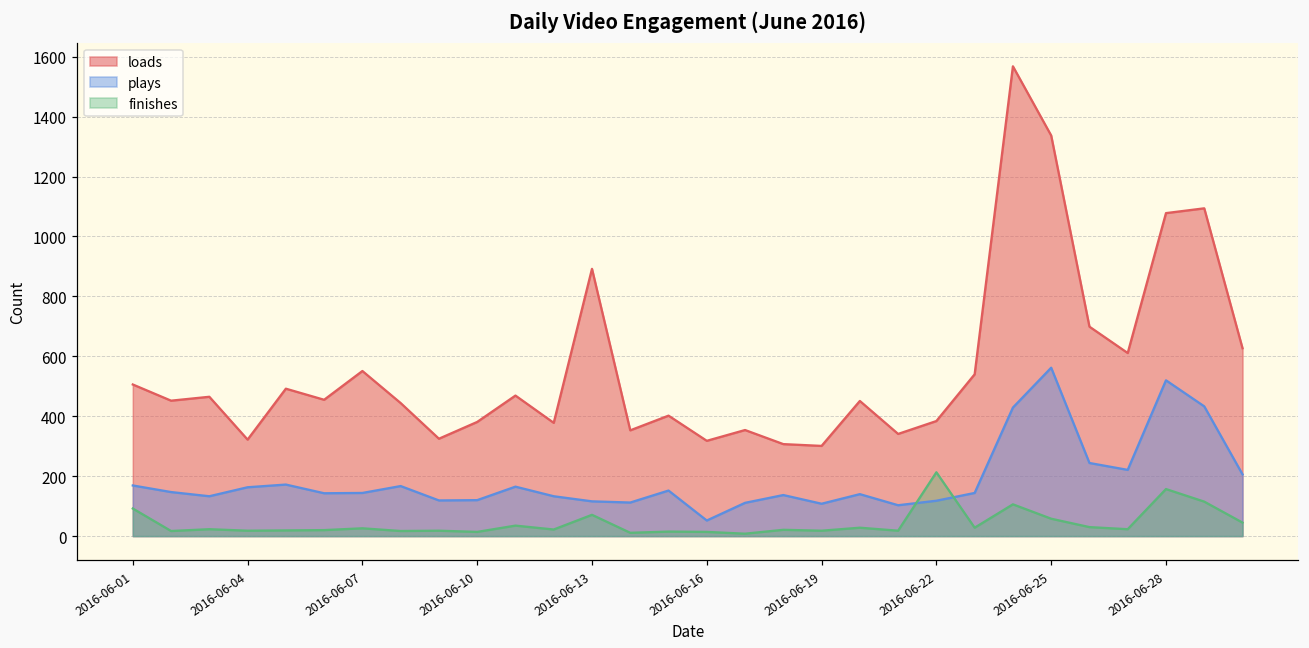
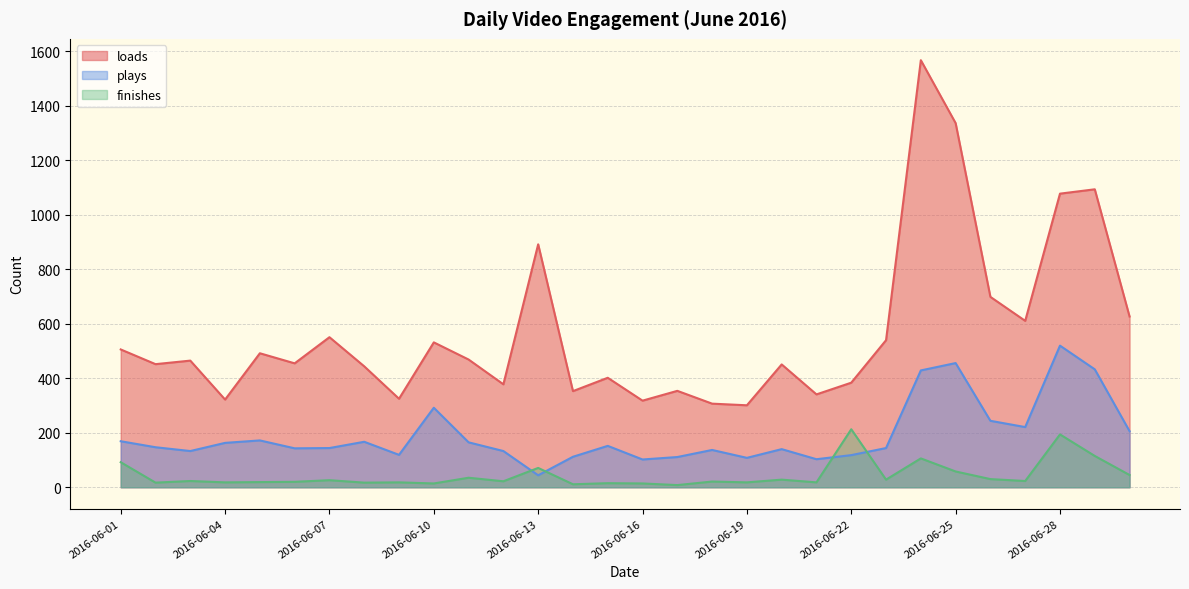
loads, 2016-06-10: 380 -> 530
plays, 2016-06-10: 120 -> 290
plays, 2016-06-13: 120 -> 40
plays, 2016-06-16: 50 -> 100
plays, 2016-06-25: 560 -> 460
finishes, 2016-06-28: 160 -> 190
